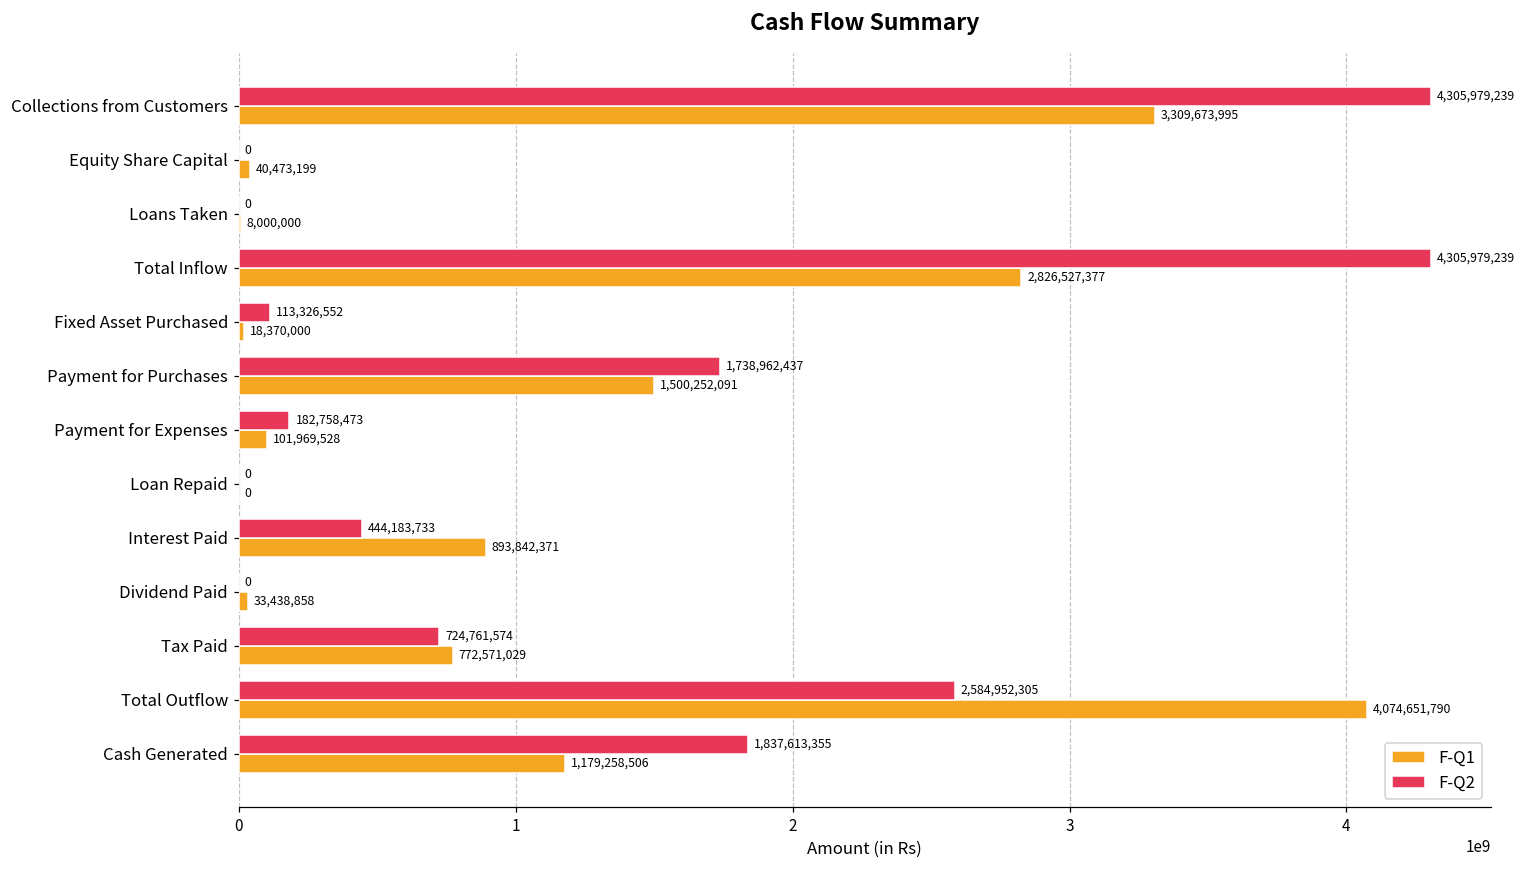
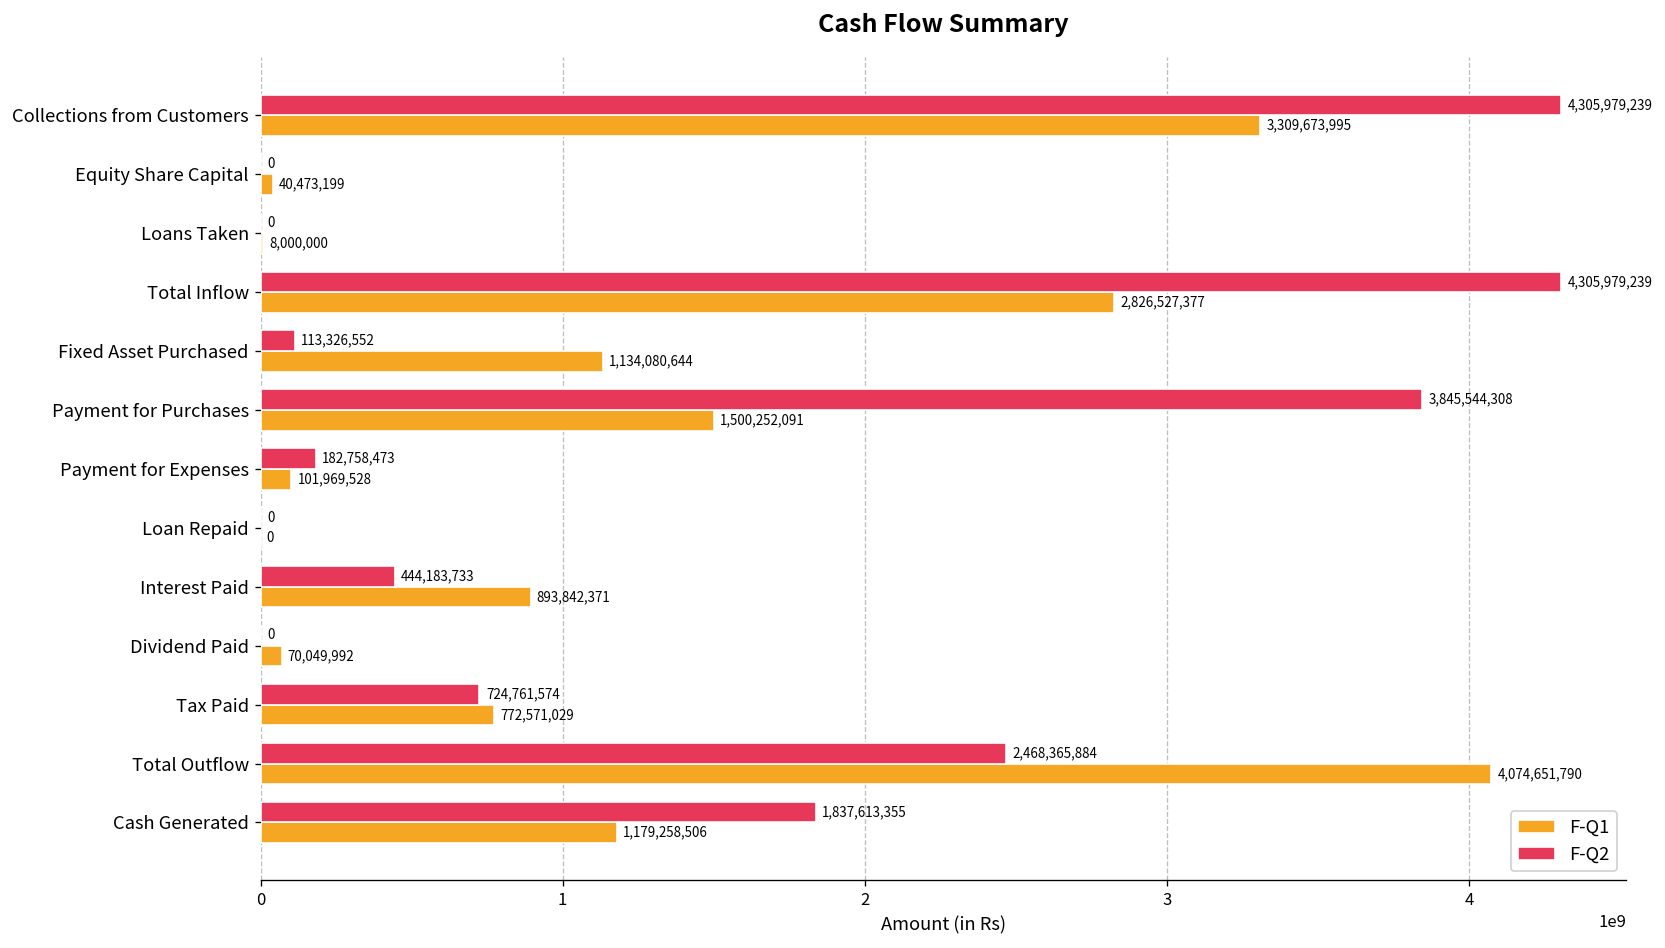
F-Q1, Fixed Asset Purchased: 18,370,000 -> 1,134,080,644
F-Q2, Payment for Purchases: 1,738,962,437 -> 3,845,544,308
F-Q1, Dividend Paid: 33,438,858 -> 70,049,992
F-Q2, Total Outflow: 2,584,952,305 -> 2,468,365,884
